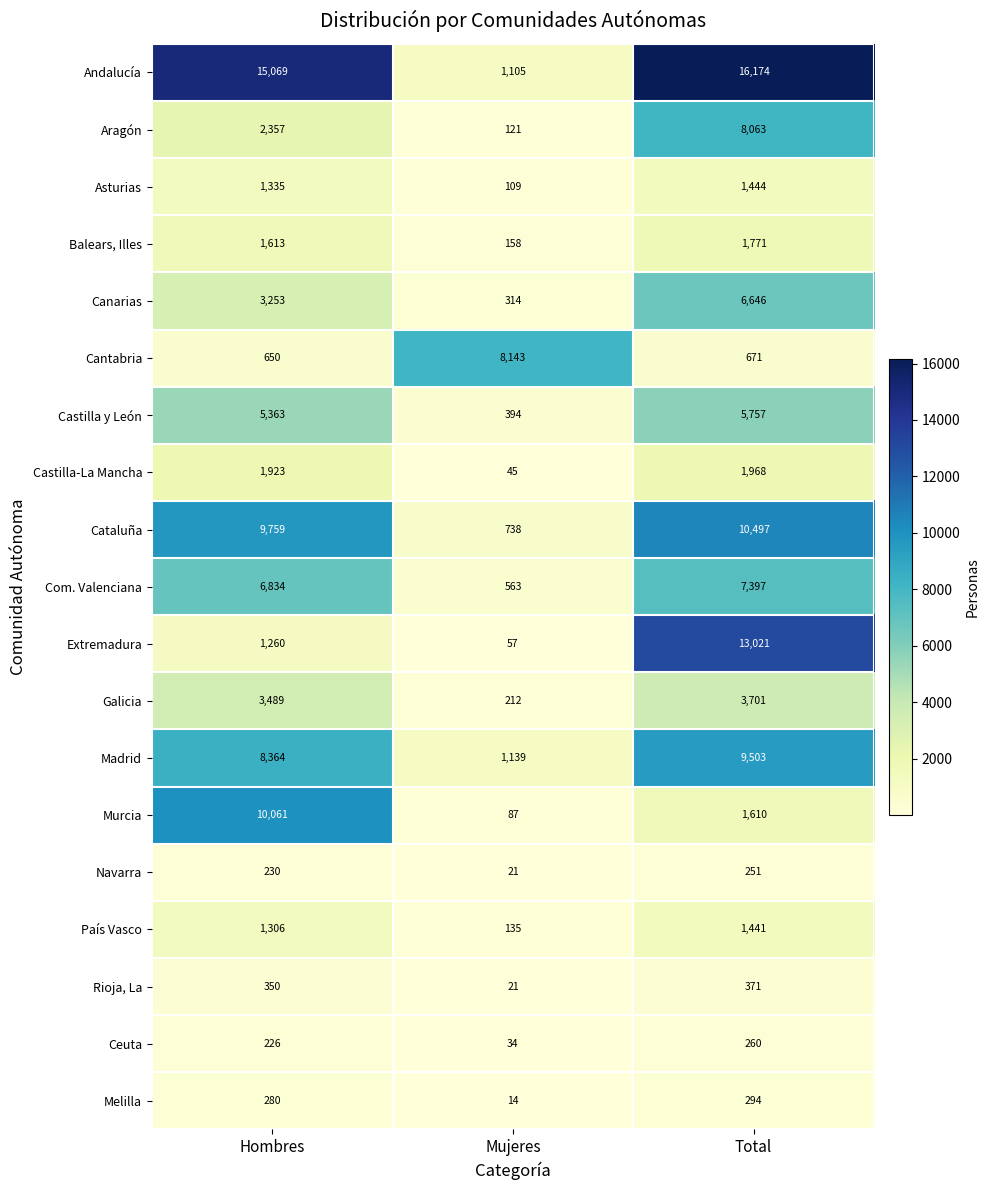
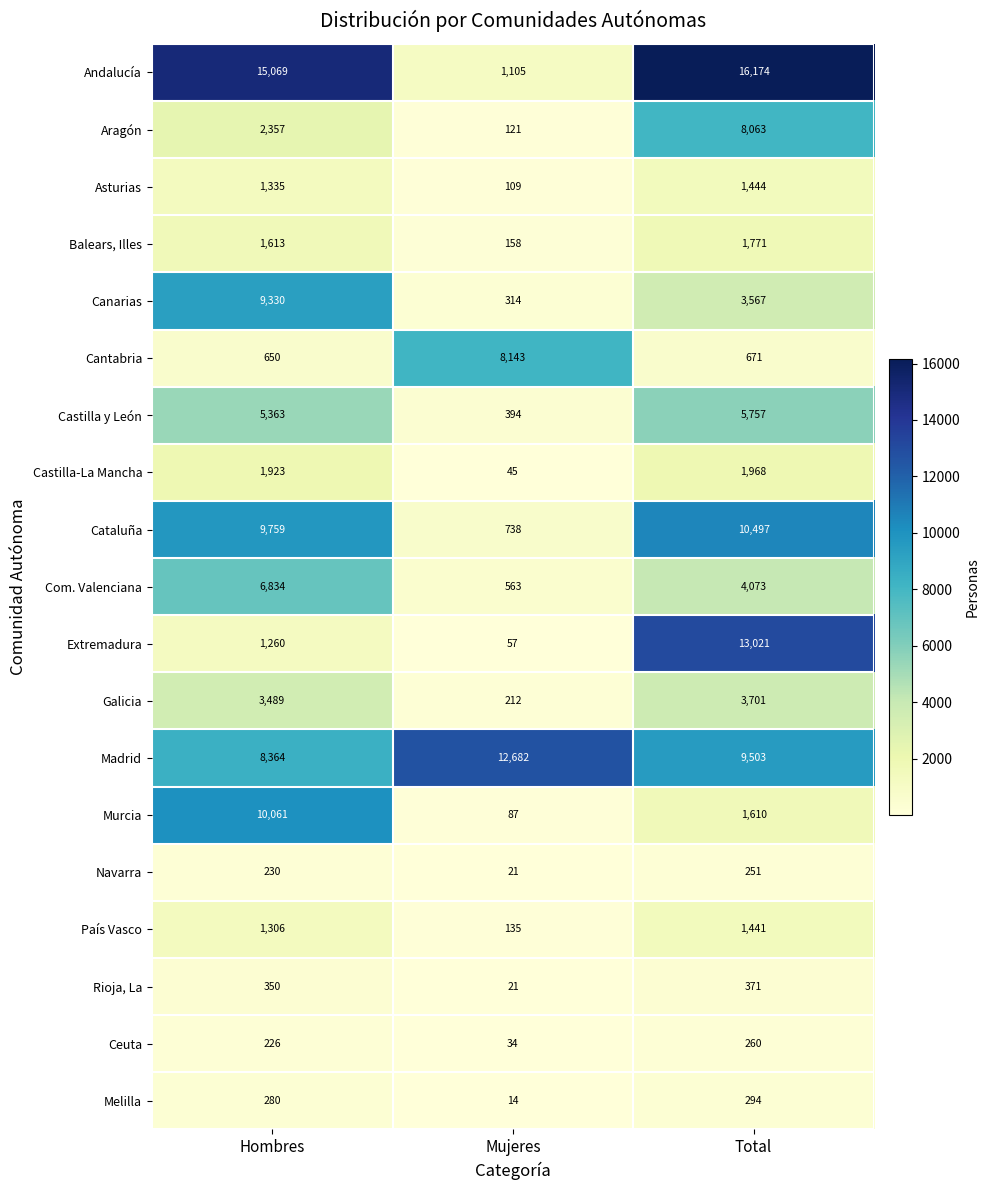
Canarias, Hombres: 3,253 -> 9,330
Canarias, Total: 6,646 -> 3,567
Com. Valenciana, Total: 7,397 -> 4,073
Madrid, Mujeres: 1,139 -> 12,682
